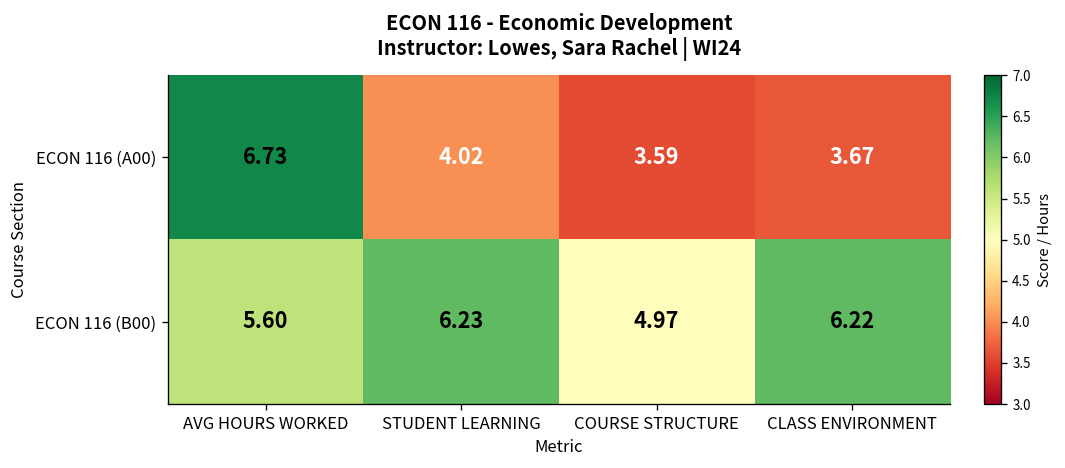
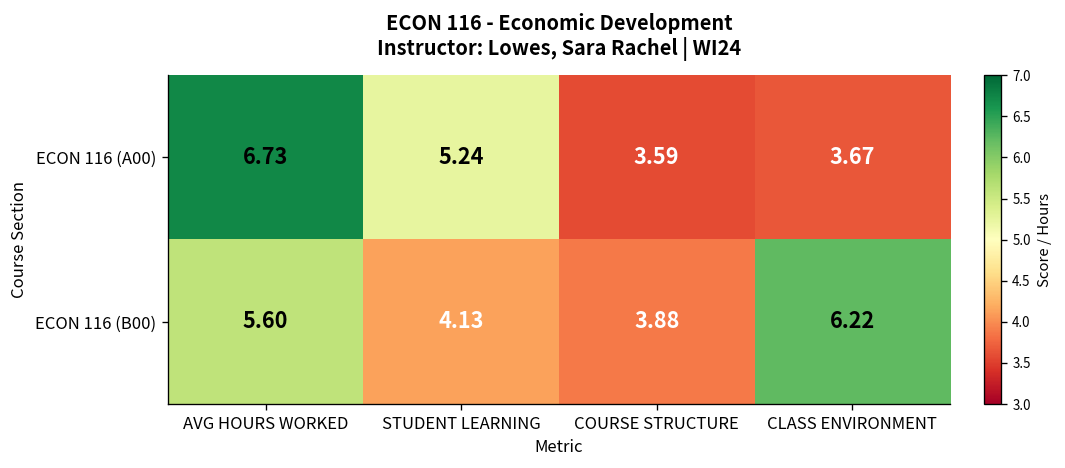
ECON 116 (A00), STUDENT LEARNING: 4.02 -> 5.24
ECON 116 (B00), STUDENT LEARNING: 6.23 -> 4.13
ECON 116 (B00), COURSE STRUCTURE: 4.97 -> 3.88
